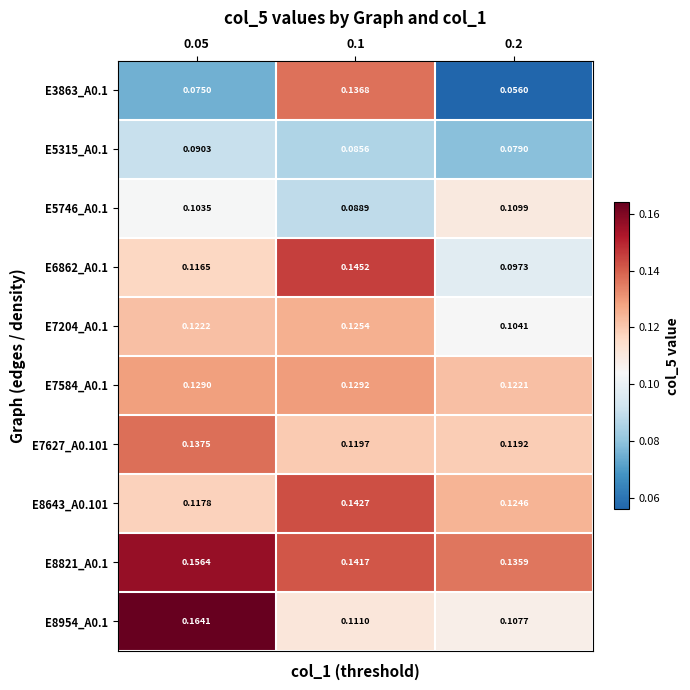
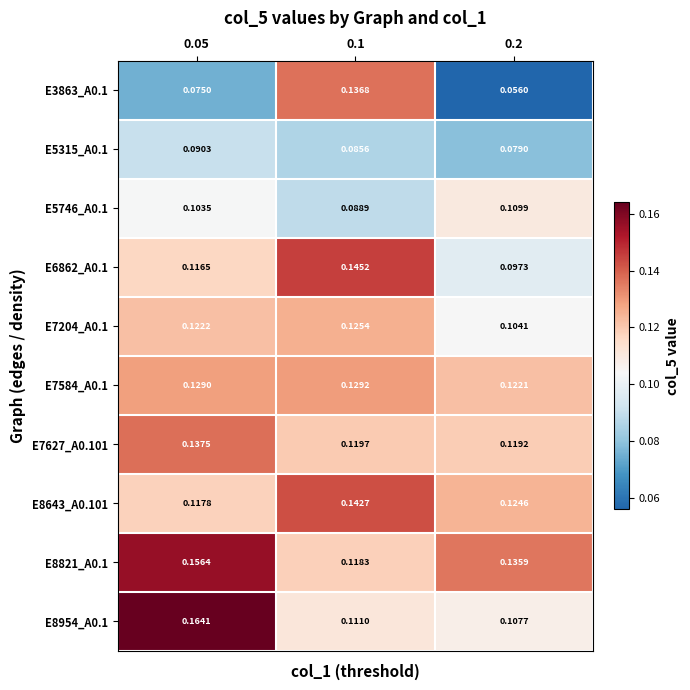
E8821_A0.1, 0.1: 0.1417 -> 0.1183
